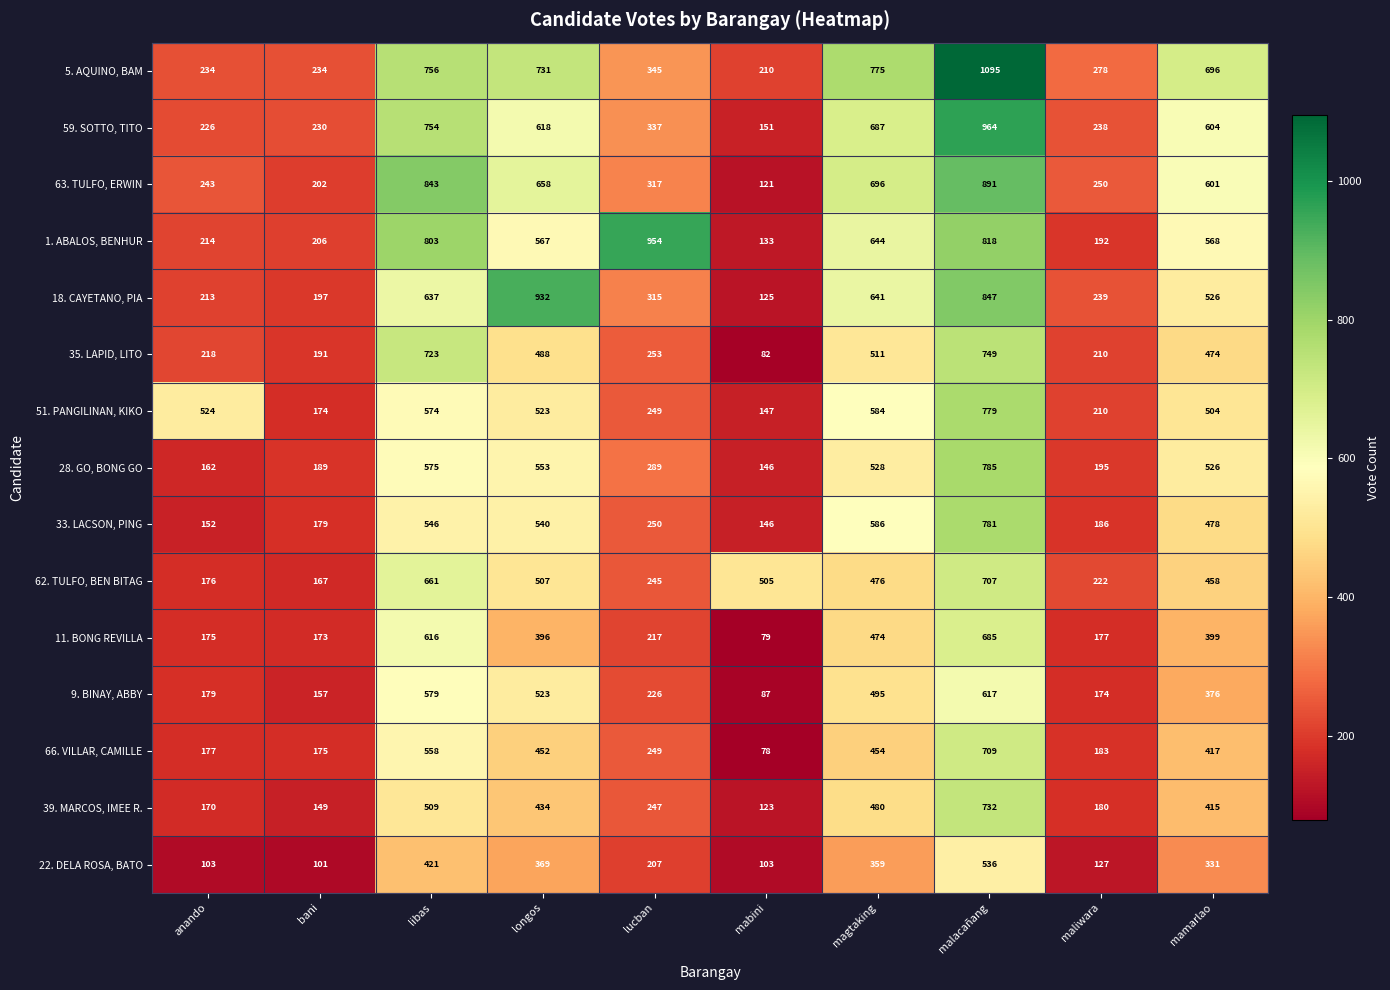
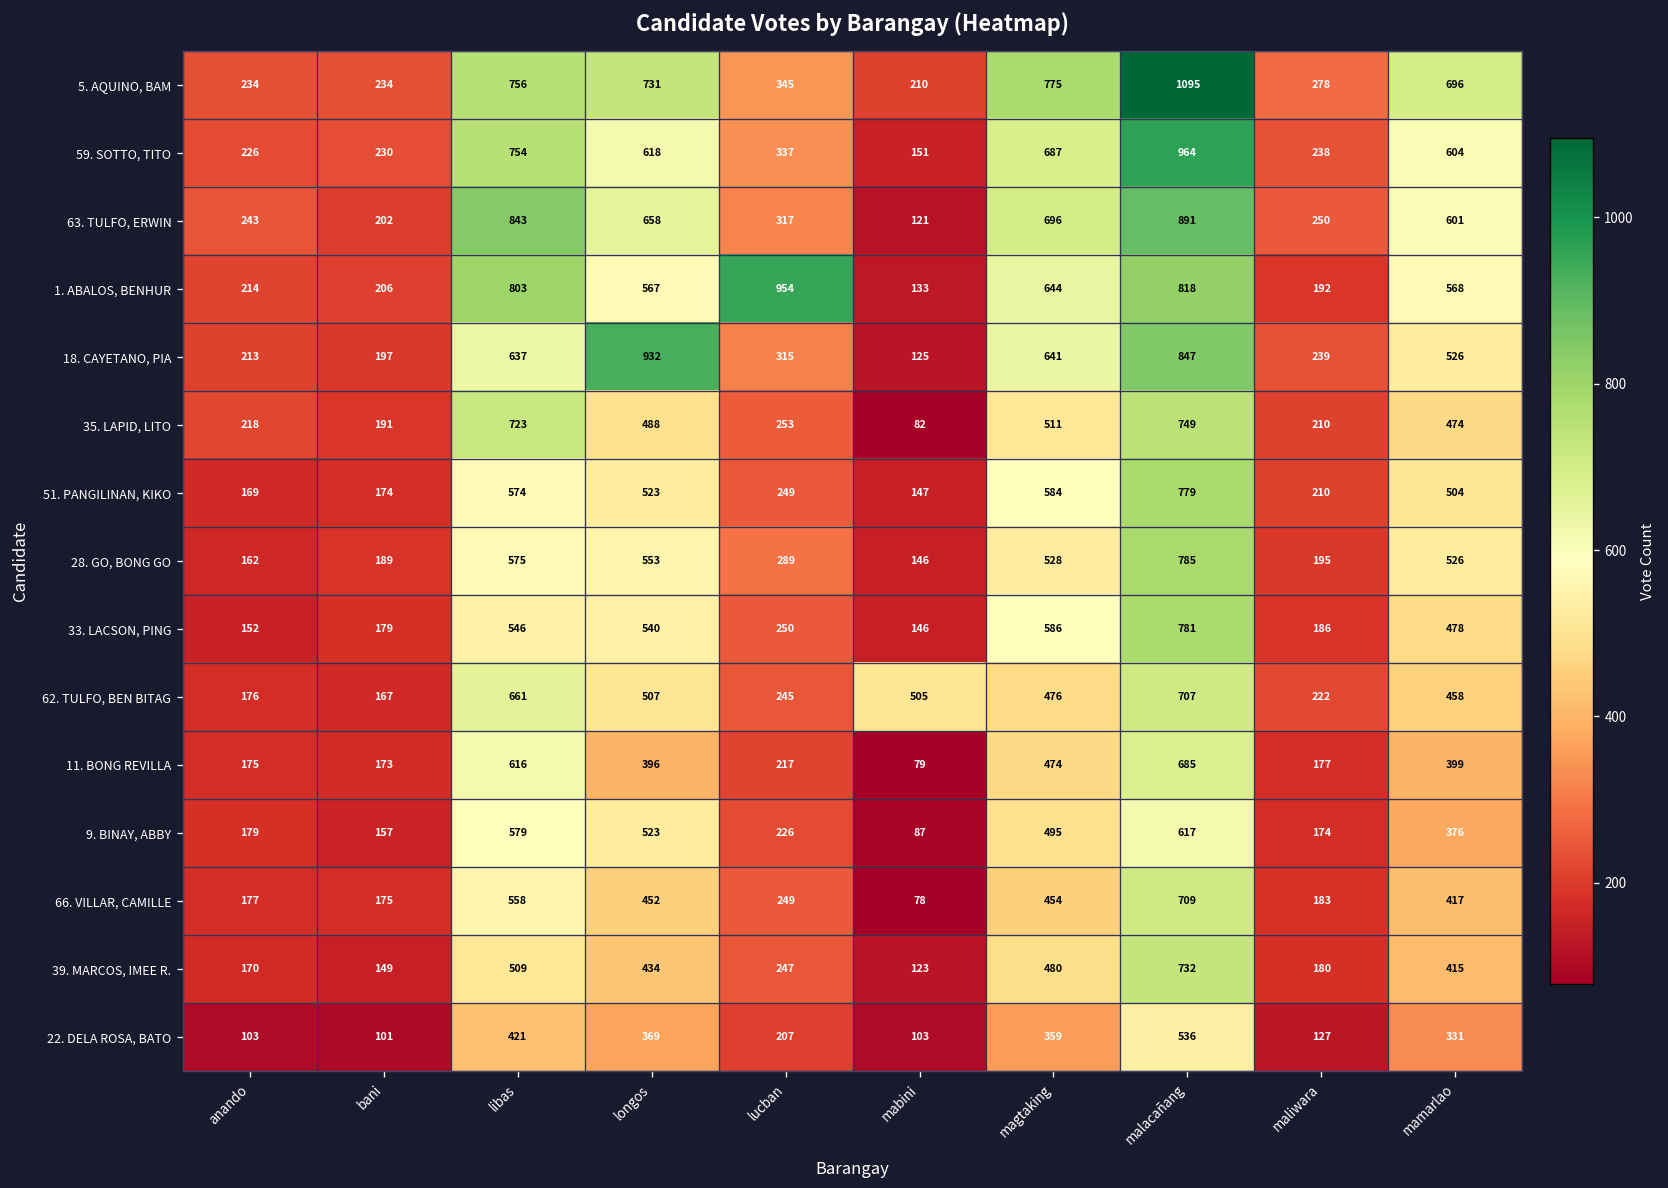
51. PANGILINAN, KIKO, anando: 524 -> 169
